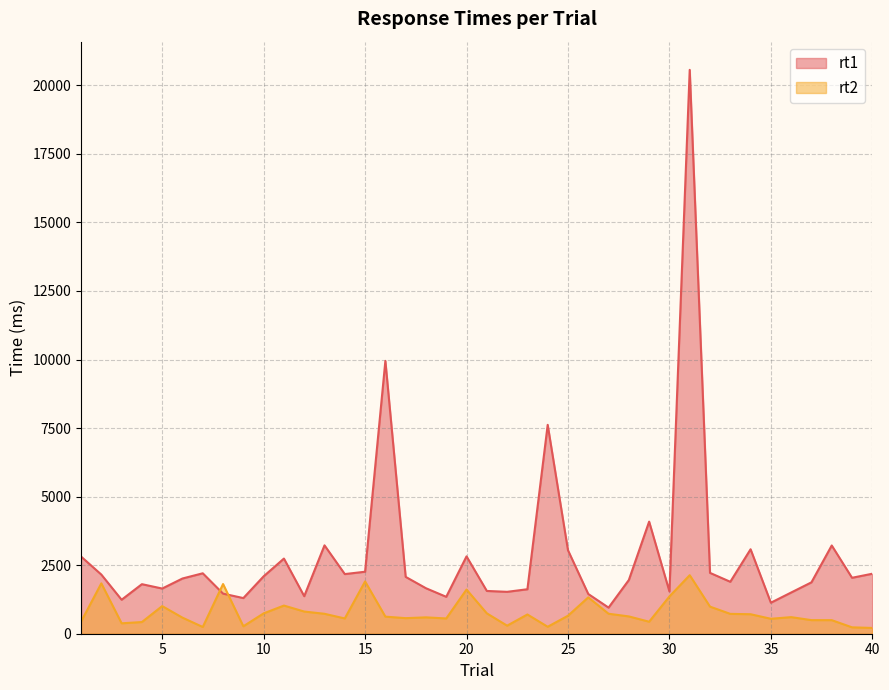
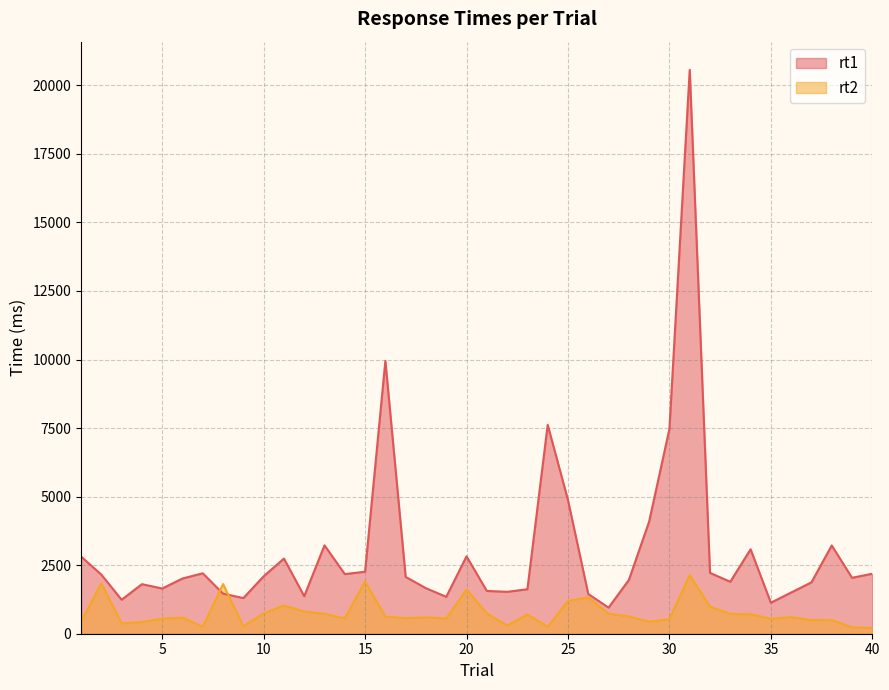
rt2, 5: 1000 -> 600
rt1, 25: 3000 -> 4900
rt2, 25: 700 -> 1200
rt1, 30: 1500 -> 7500
rt2, 30: 1400 -> 500
